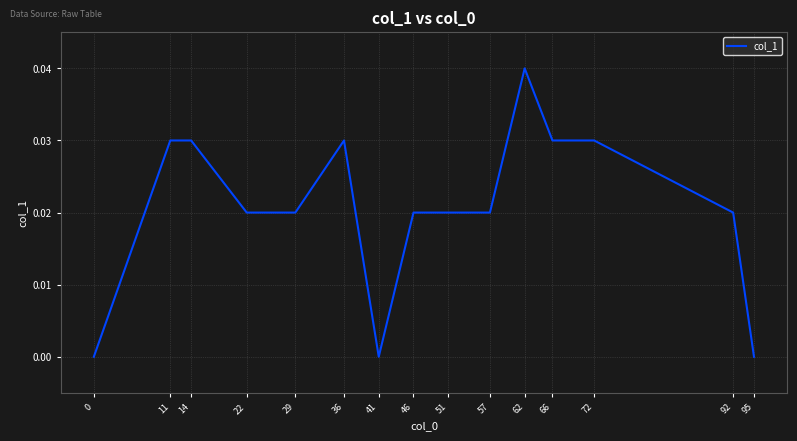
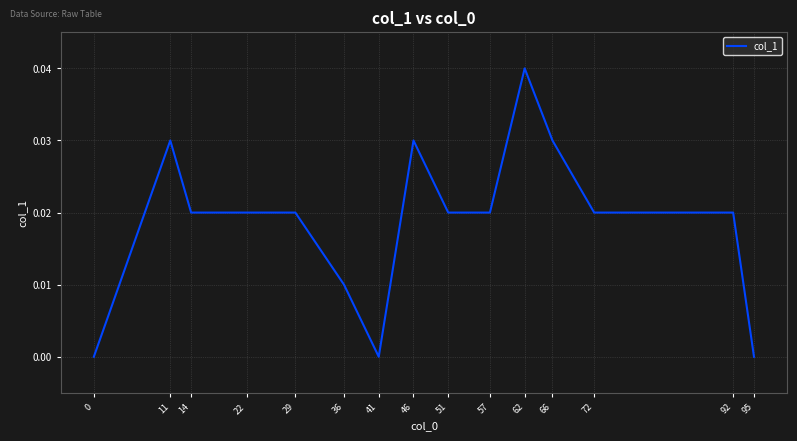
14: 0.03 -> 0.02
36: 0.03 -> 0.01
46: 0.02 -> 0.03
72: 0.03 -> 0.02
